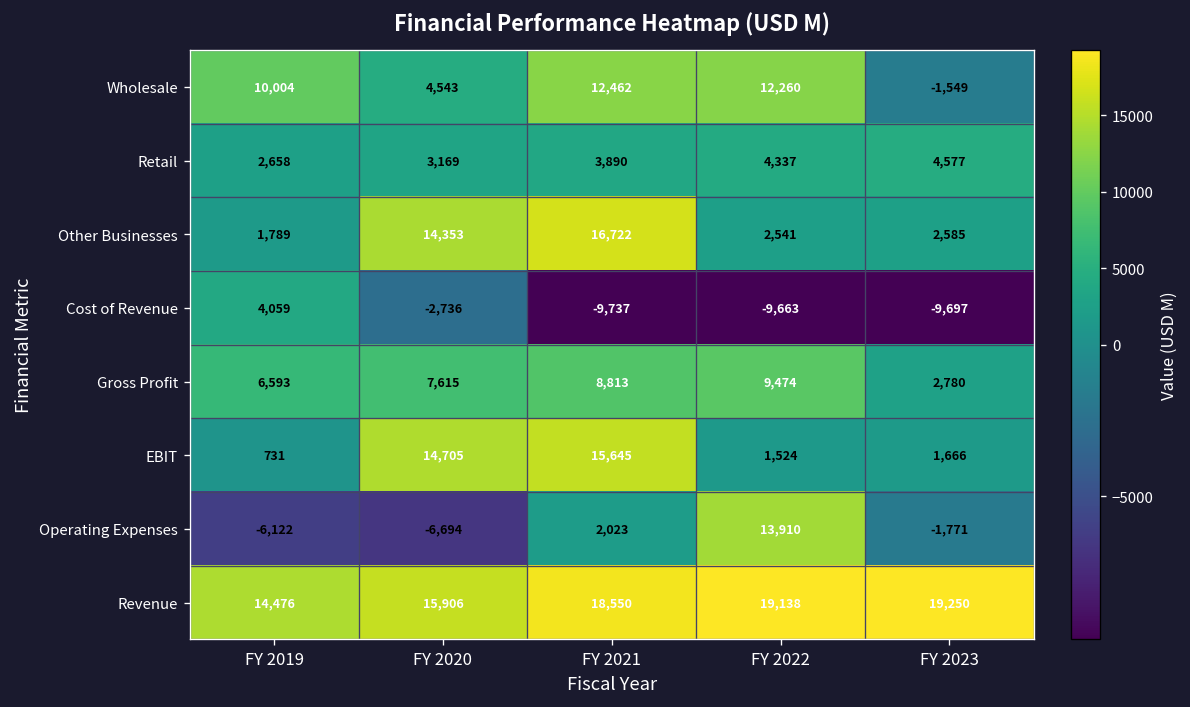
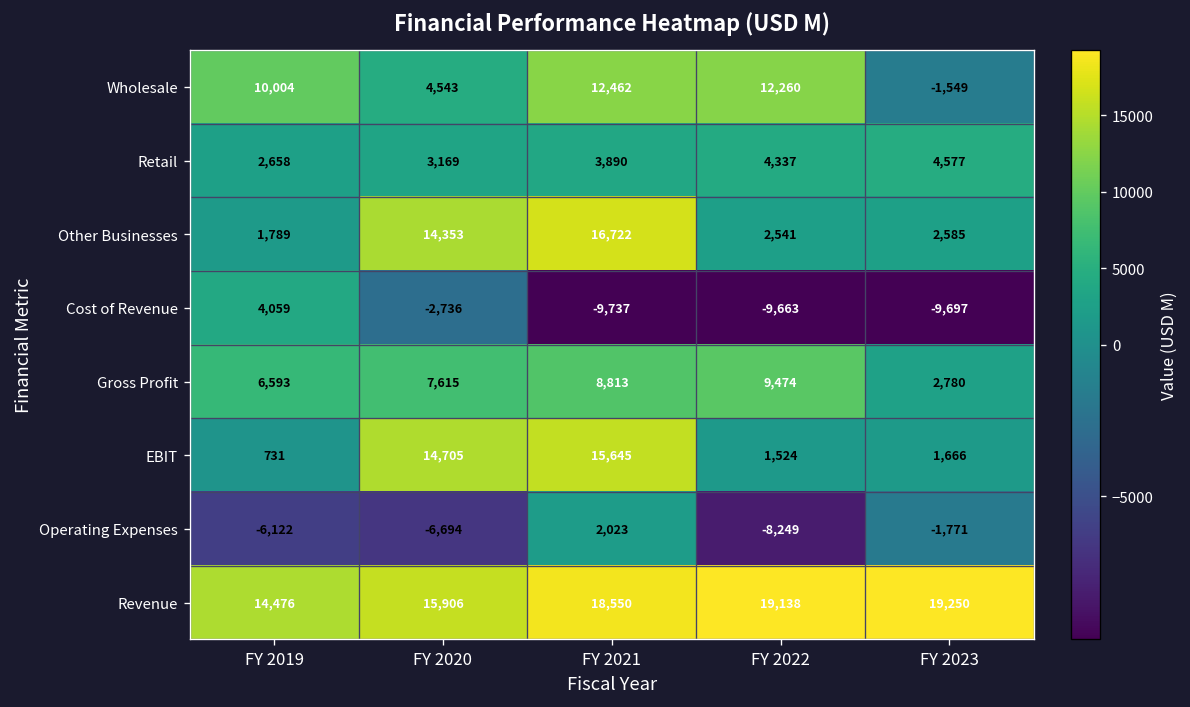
Operating Expenses, FY 2022: 13,910 -> -8,249
